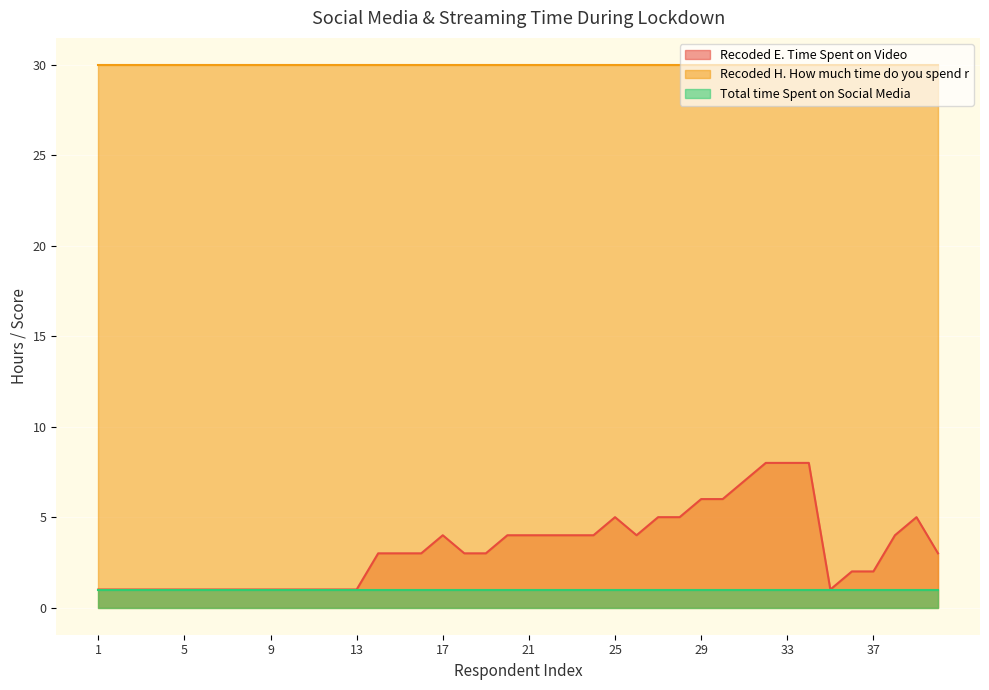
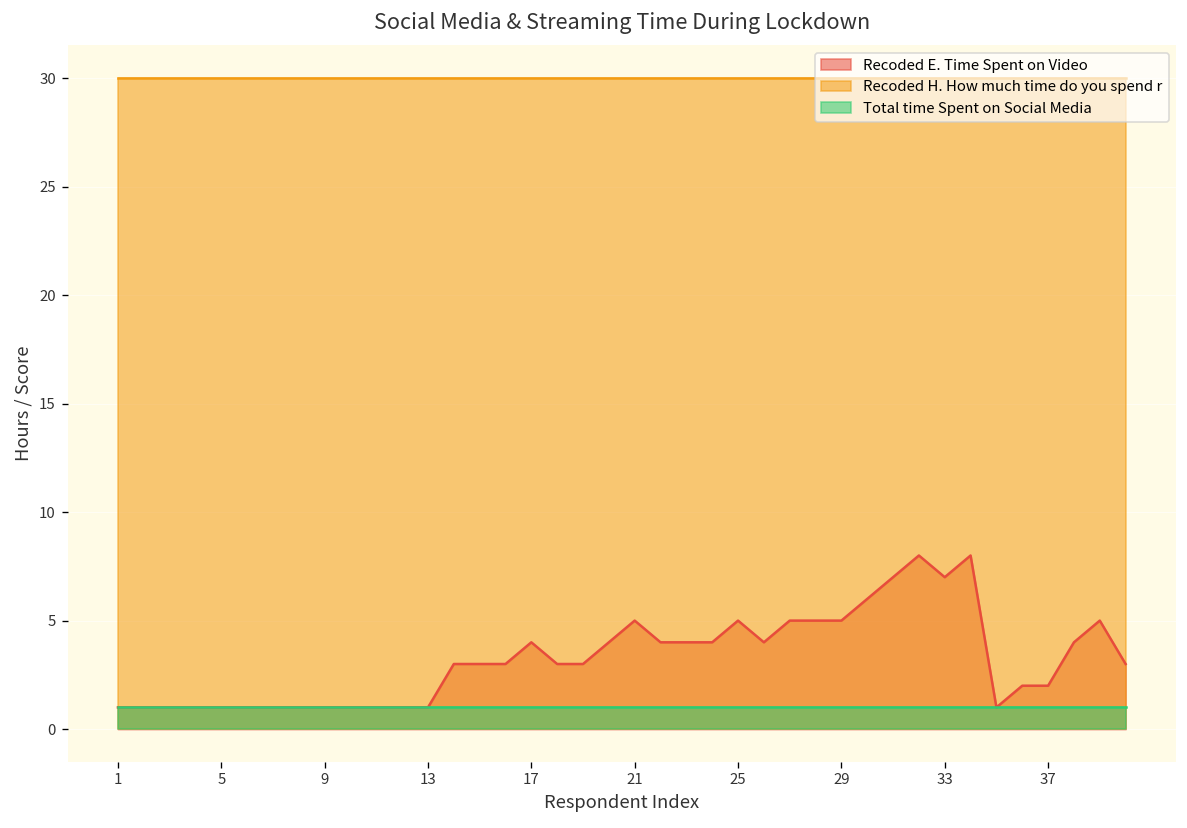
Recoded E. Time Spent on Video, 21: 4 -> 5
Recoded E. Time Spent on Video, 29: 6 -> 5
Recoded E. Time Spent on Video, 33: 8 -> 7
